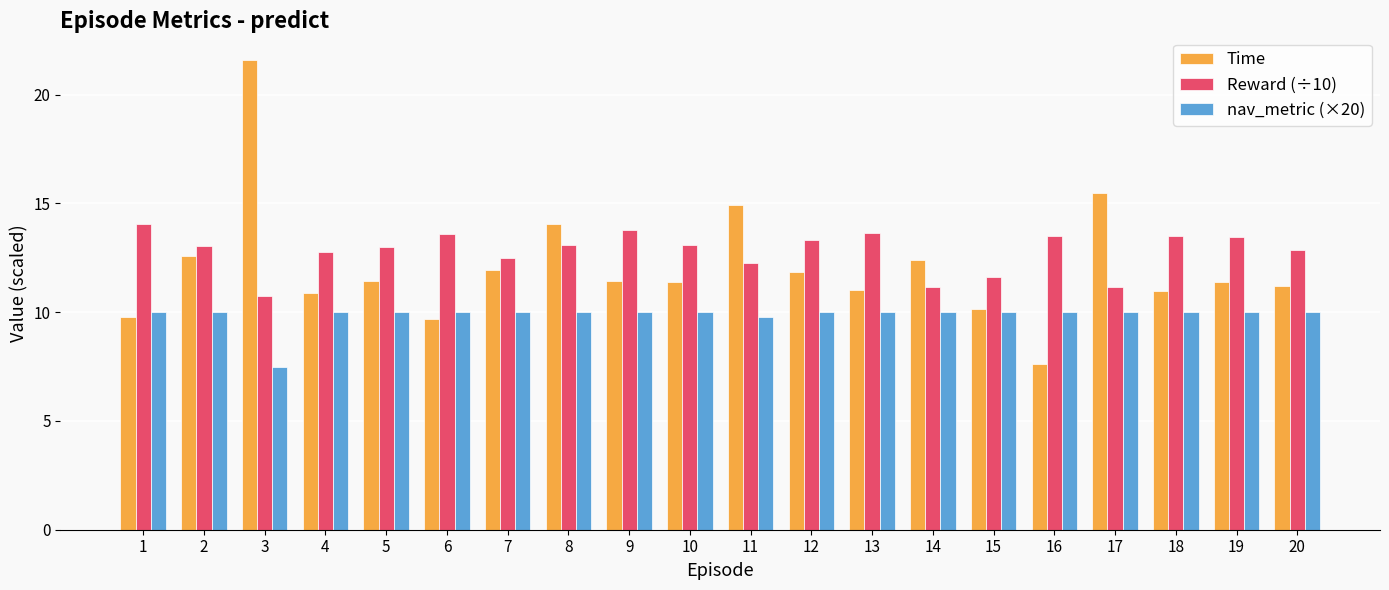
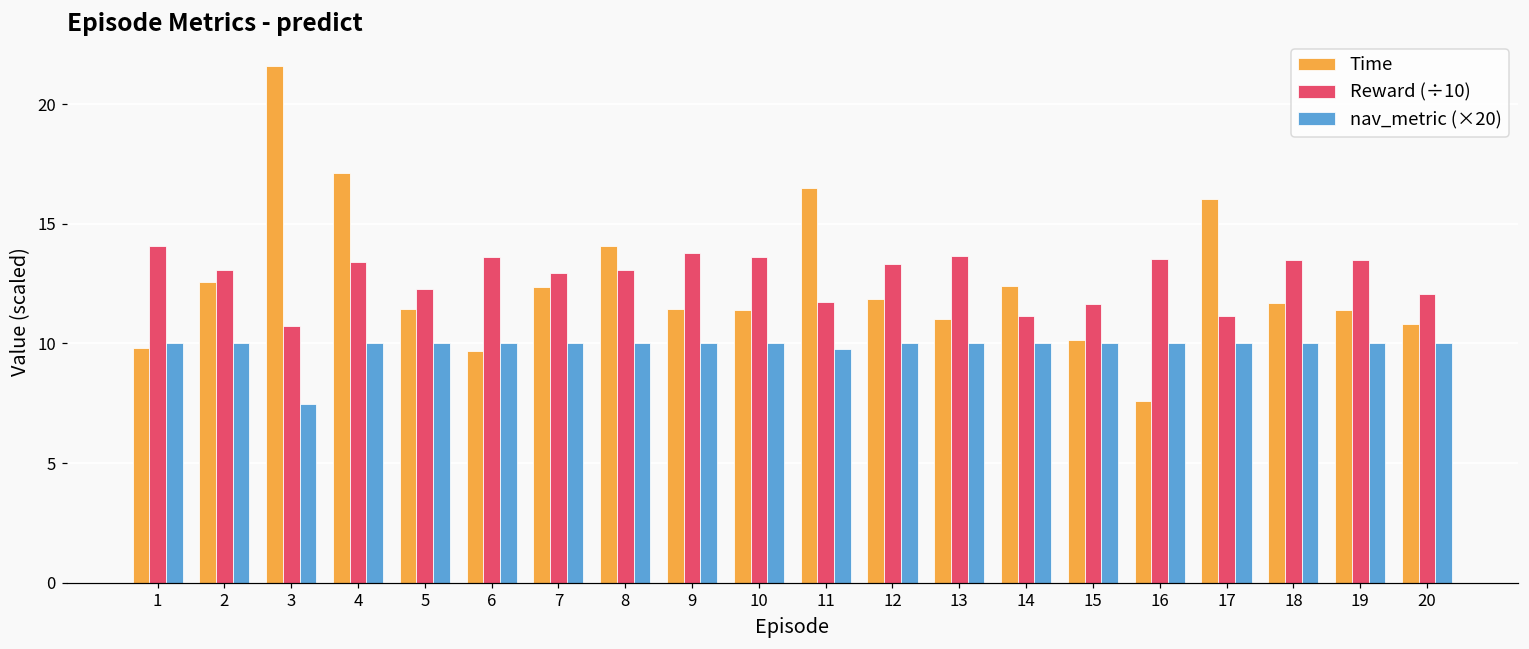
Time, 4: 10.9 -> 17.1
Reward (÷10), 4: 12.8 -> 13.4
Reward (÷10), 5: 13.0 -> 12.3
Time, 7: 11.9 -> 12.3
Reward (÷10), 7: 12.5 -> 13.0
Reward (÷10), 10: 13.1 -> 13.6
Time, 11: 14.9 -> 16.5
Reward (÷10), 11: 12.3 -> 11.7
Time, 17: 15.5 -> 16.0
Time, 18: 11.0 -> 11.7
Time, 20: 11.2 -> 10.8
Reward (÷10), 20: 12.9 -> 12.1
